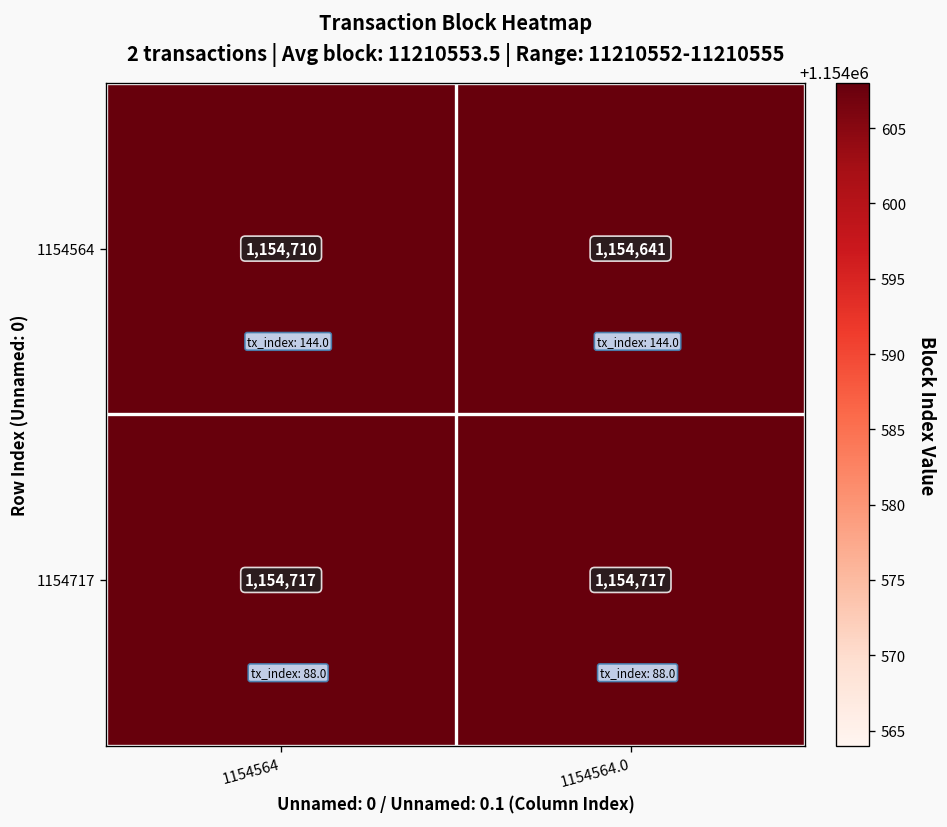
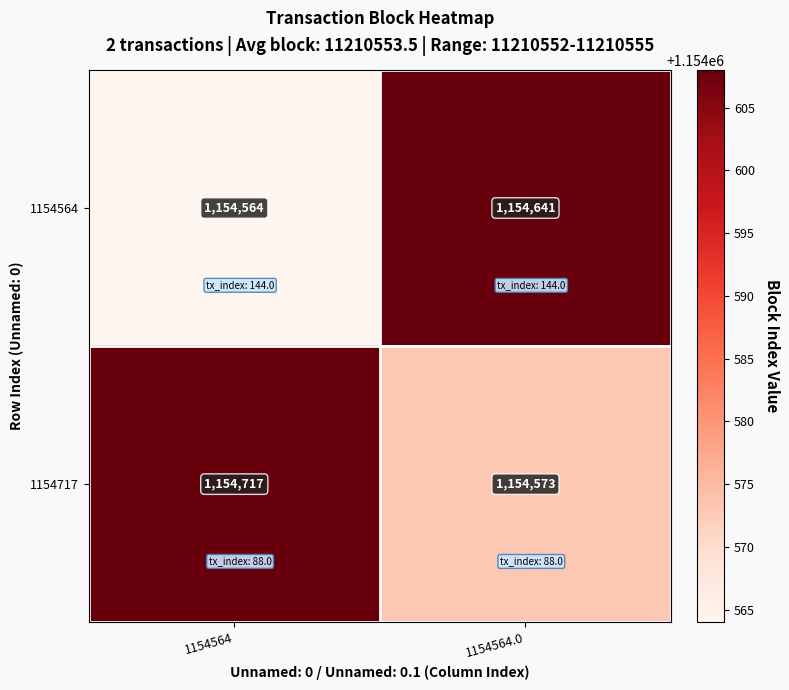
1154564, 1154564: 1,154,710 -> 1,154,564
1154717, 1154564.0: 1,154,717 -> 1,154,573
